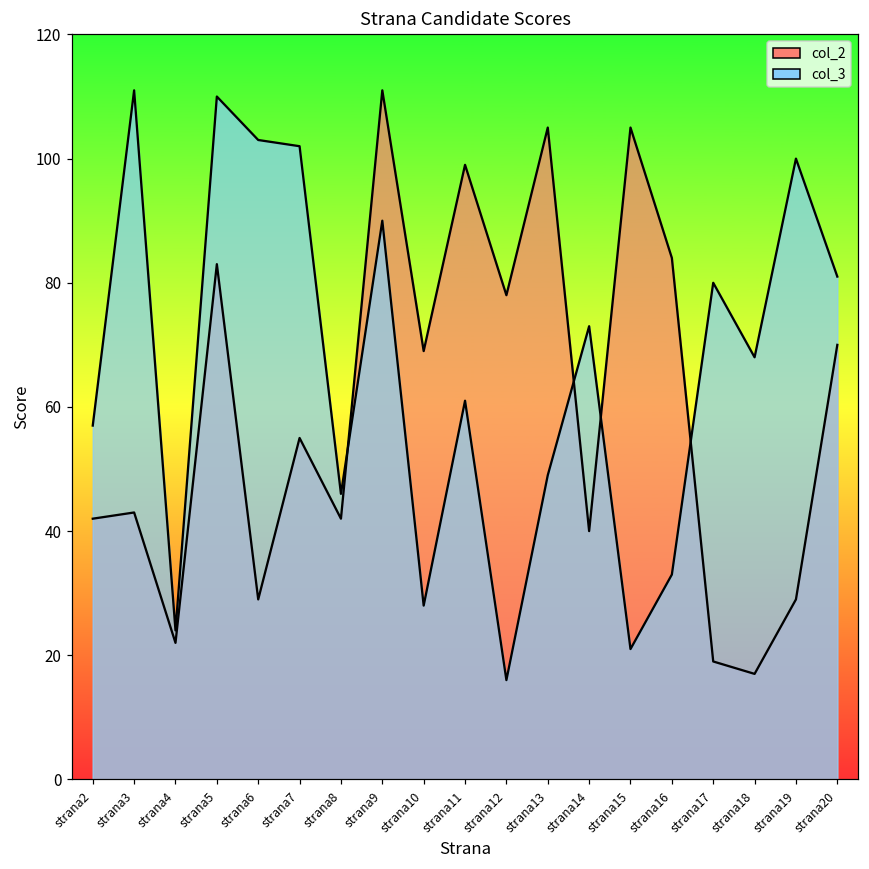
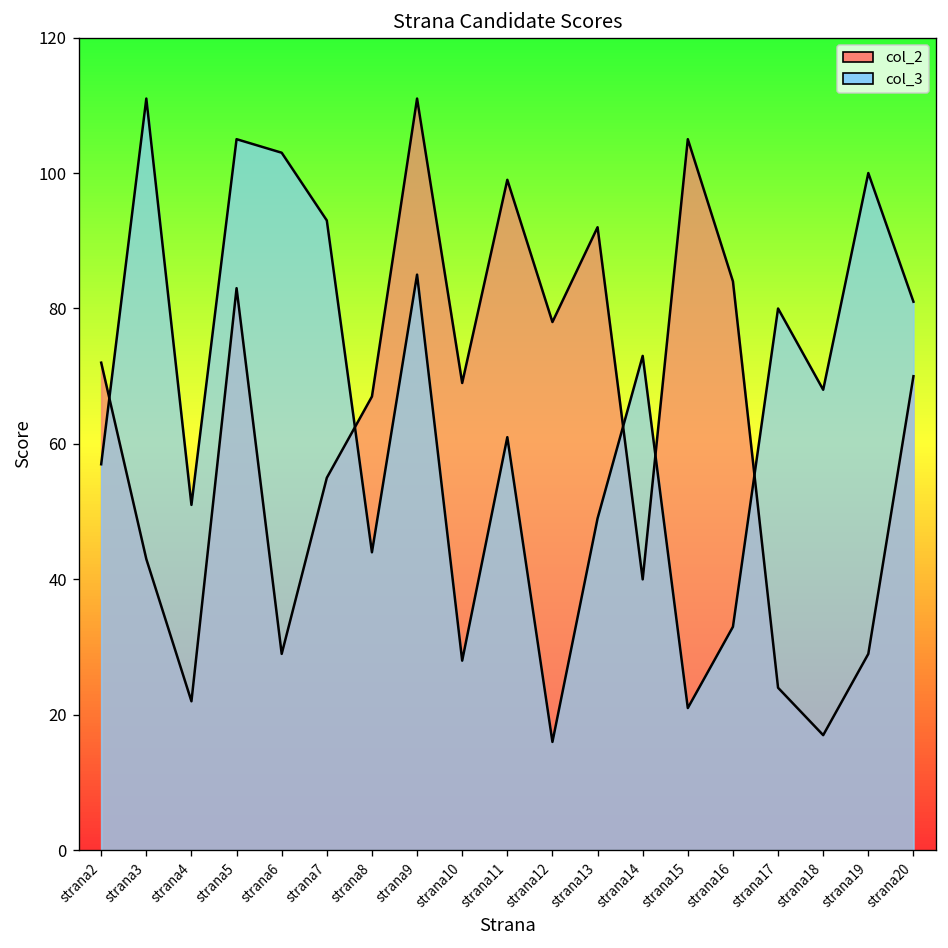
col_2, strana2: 42 -> 72
col_3, strana4: 24 -> 51
col_3, strana5: 110 -> 105
col_3, strana7: 102 -> 93
col_2, strana8: 42 -> 67
col_3, strana8: 46 -> 44
col_3, strana9: 90 -> 85
col_2, strana13: 105 -> 92
col_2, strana17: 19 -> 24
